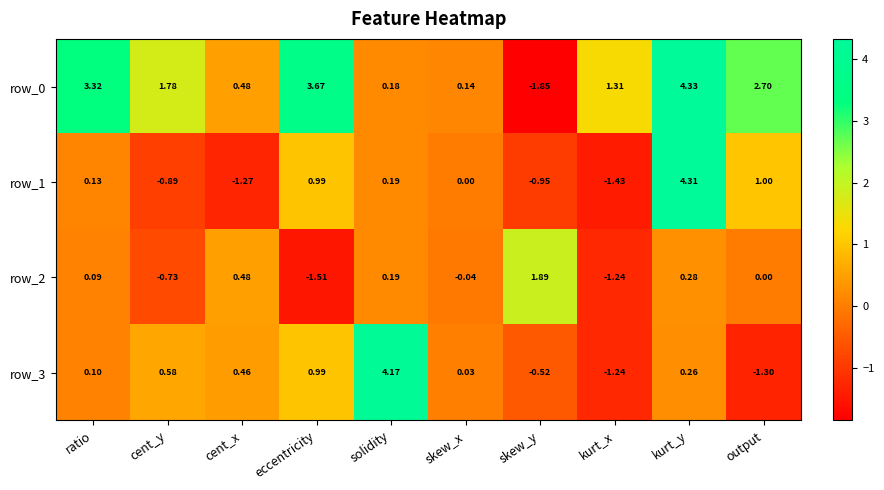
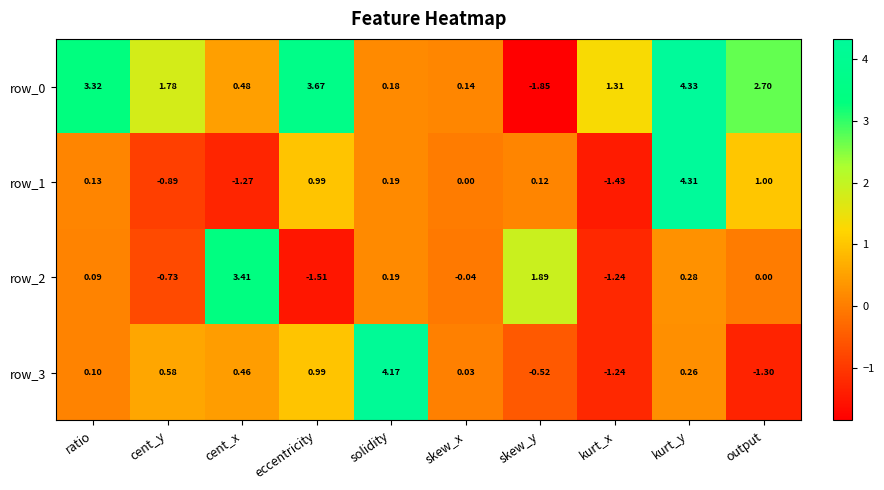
row_1, skew_y: -0.95 -> 0.12
row_2, cent_x: 0.48 -> 3.41
